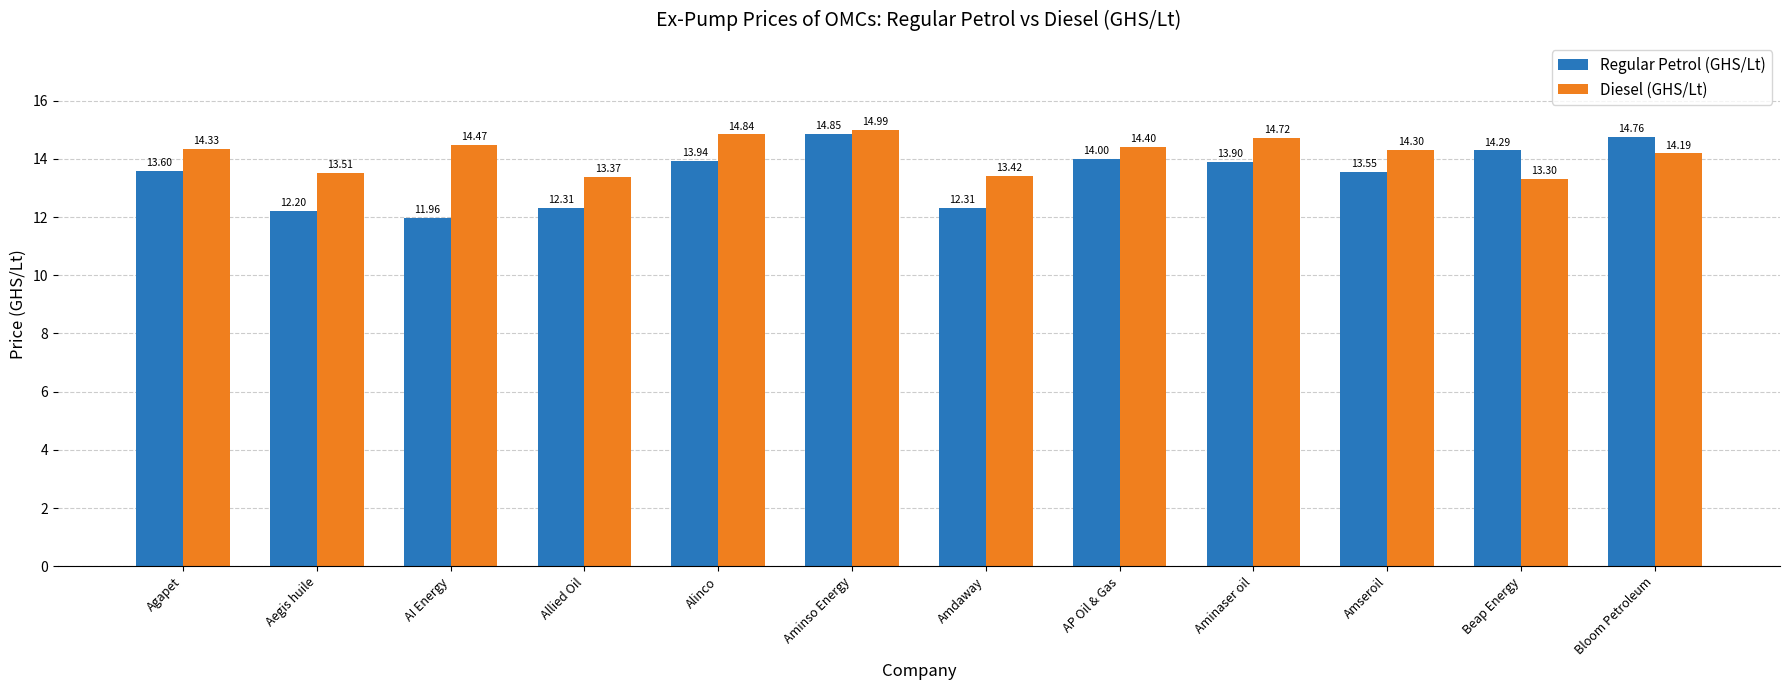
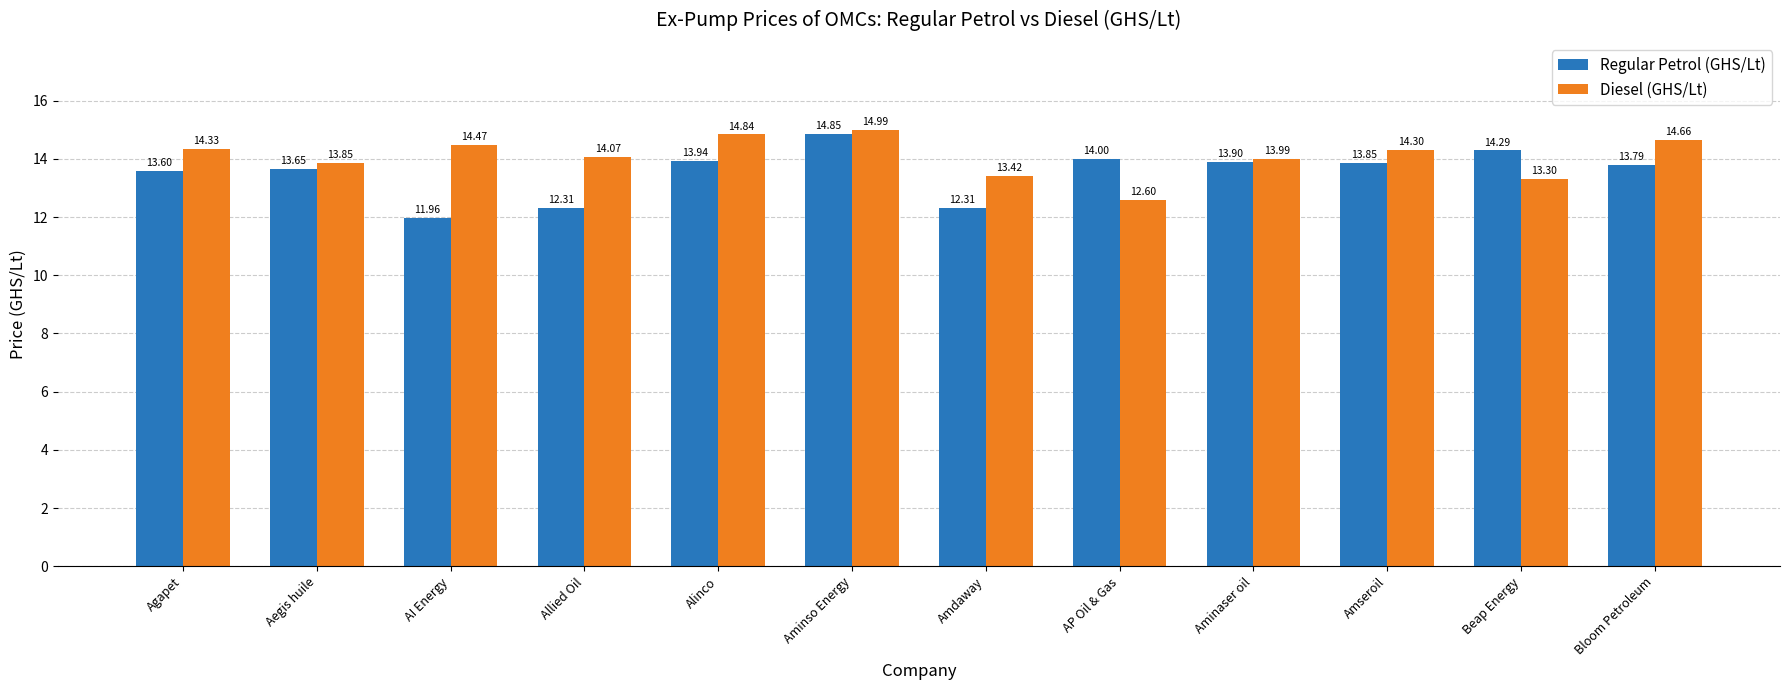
Regular Petrol (GHS/Lt), Aegis huile: 12.20 -> 13.65
Diesel (GHS/Lt), Aegis huile: 13.51 -> 13.85
Diesel (GHS/Lt), Allied Oil: 13.37 -> 14.07
Diesel (GHS/Lt), AP Oil & Gas: 14.40 -> 12.60
Diesel (GHS/Lt), Aminaser oil: 14.72 -> 13.99
Regular Petrol (GHS/Lt), Amseroil: 13.55 -> 13.85
Regular Petrol (GHS/Lt), Bloom Petroleum: 14.76 -> 13.79
Diesel (GHS/Lt), Bloom Petroleum: 14.19 -> 14.66
